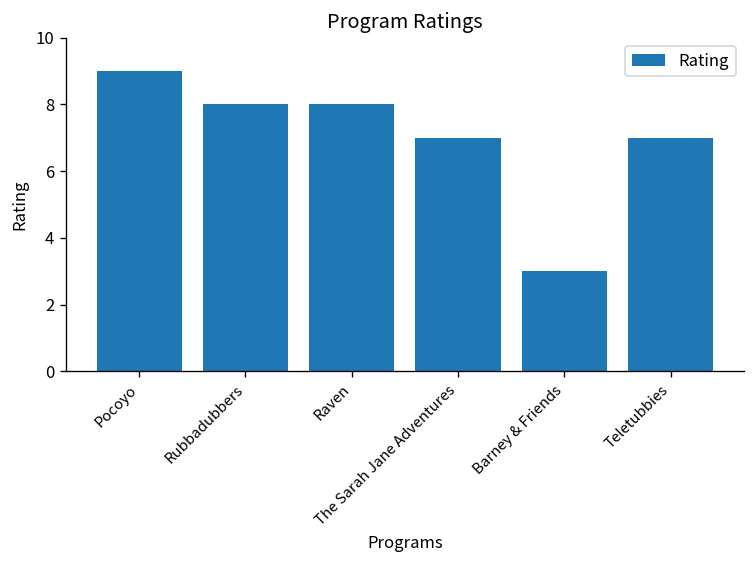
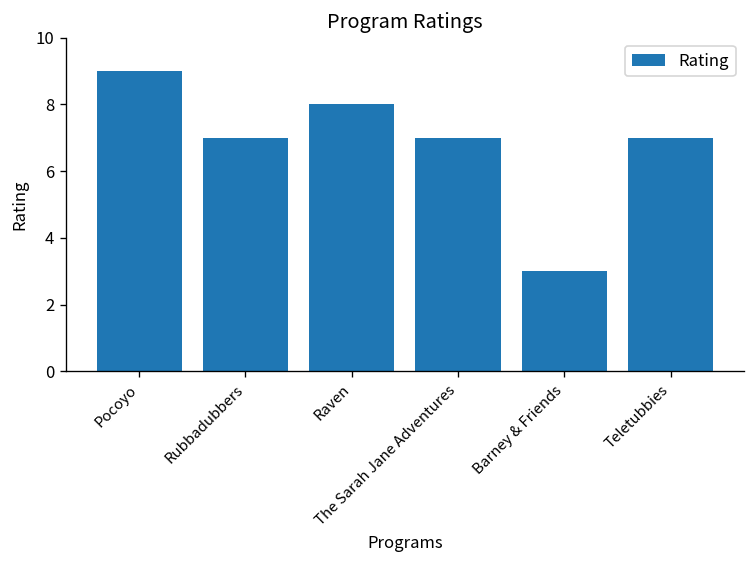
Rubbadubbers: 8 -> 7
